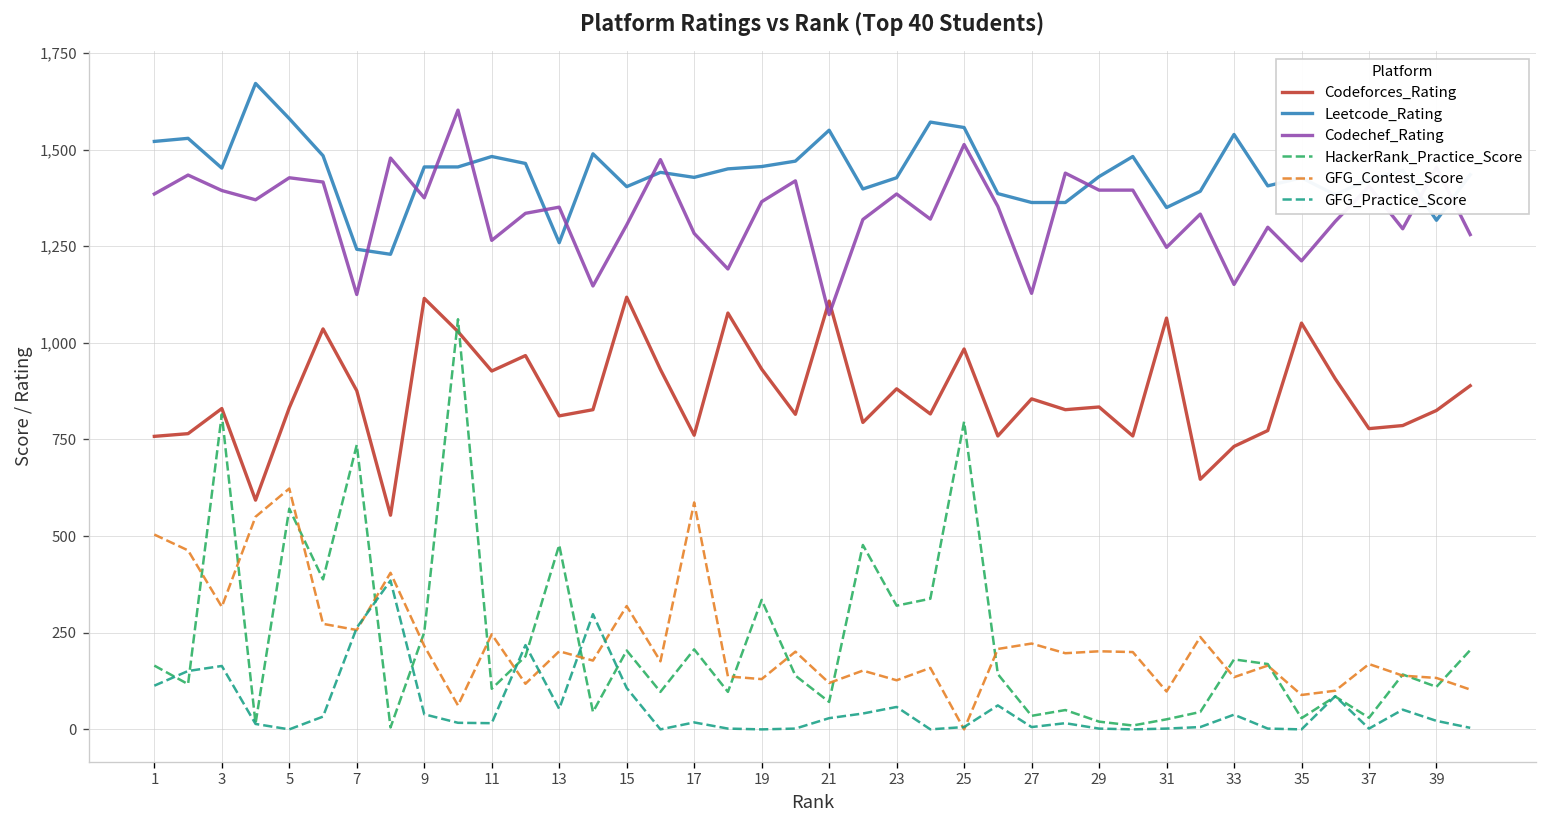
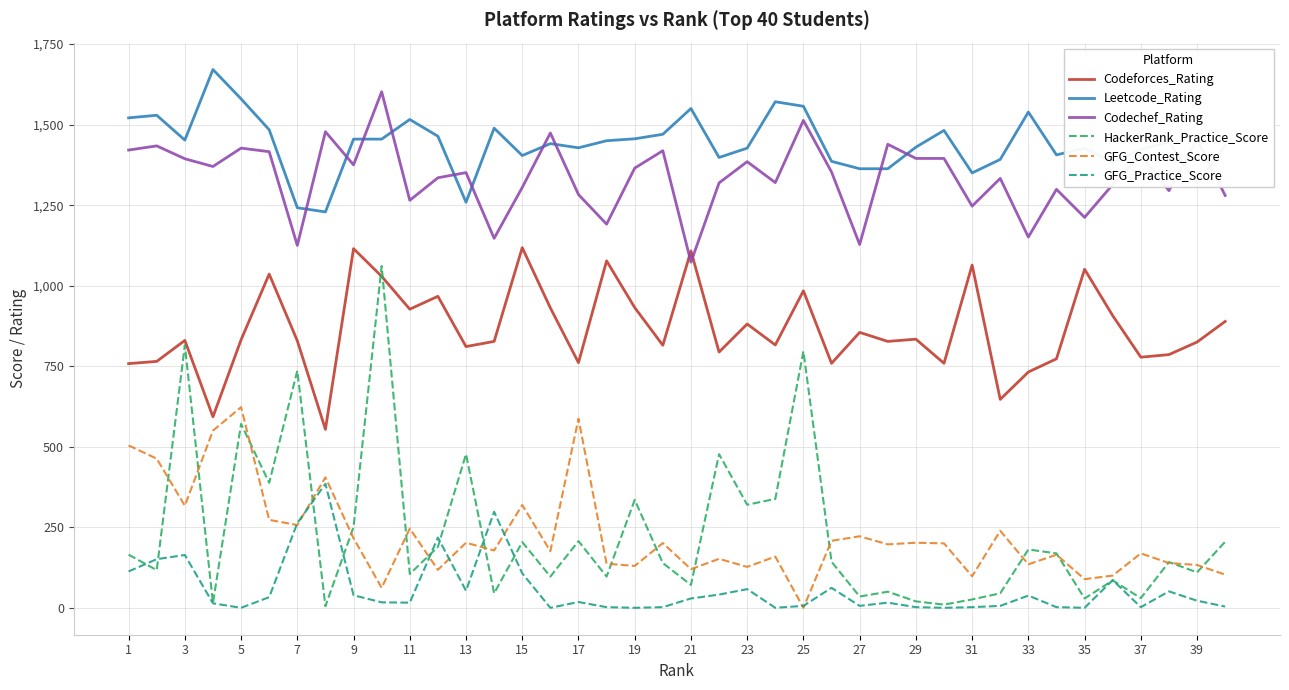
Codechef_Rating, 1: 1,390 -> 1,420
Codeforces_Rating, 7: 880 -> 830
Leetcode_Rating, 11: 1,480 -> 1,520
